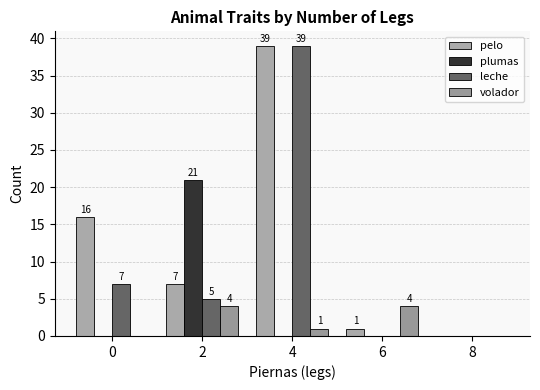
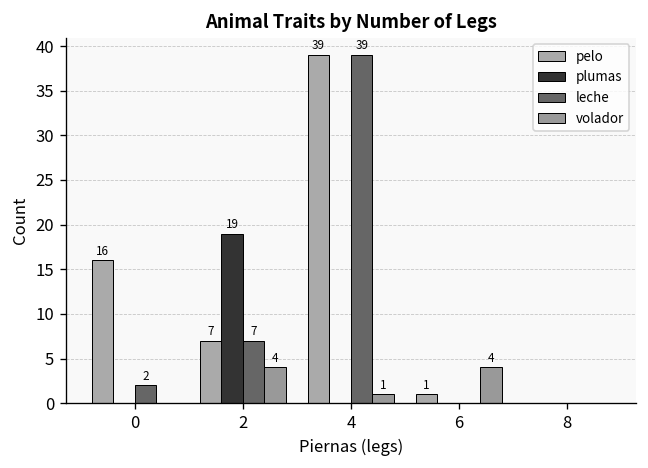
leche, 0: 7 -> 2
plumas, 2: 21 -> 19
leche, 2: 5 -> 7
